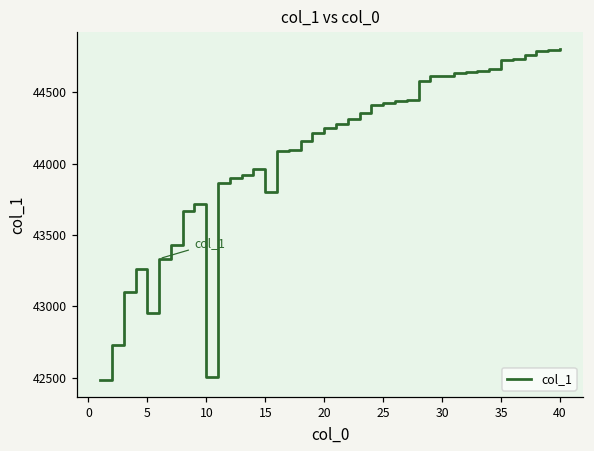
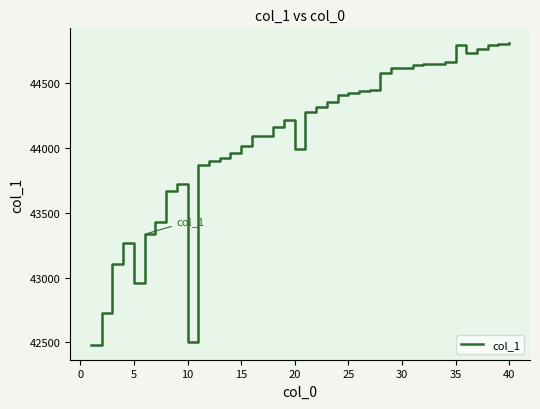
15: 43800 -> 44020
20: 44250 -> 43990
35: 44730 -> 44800
